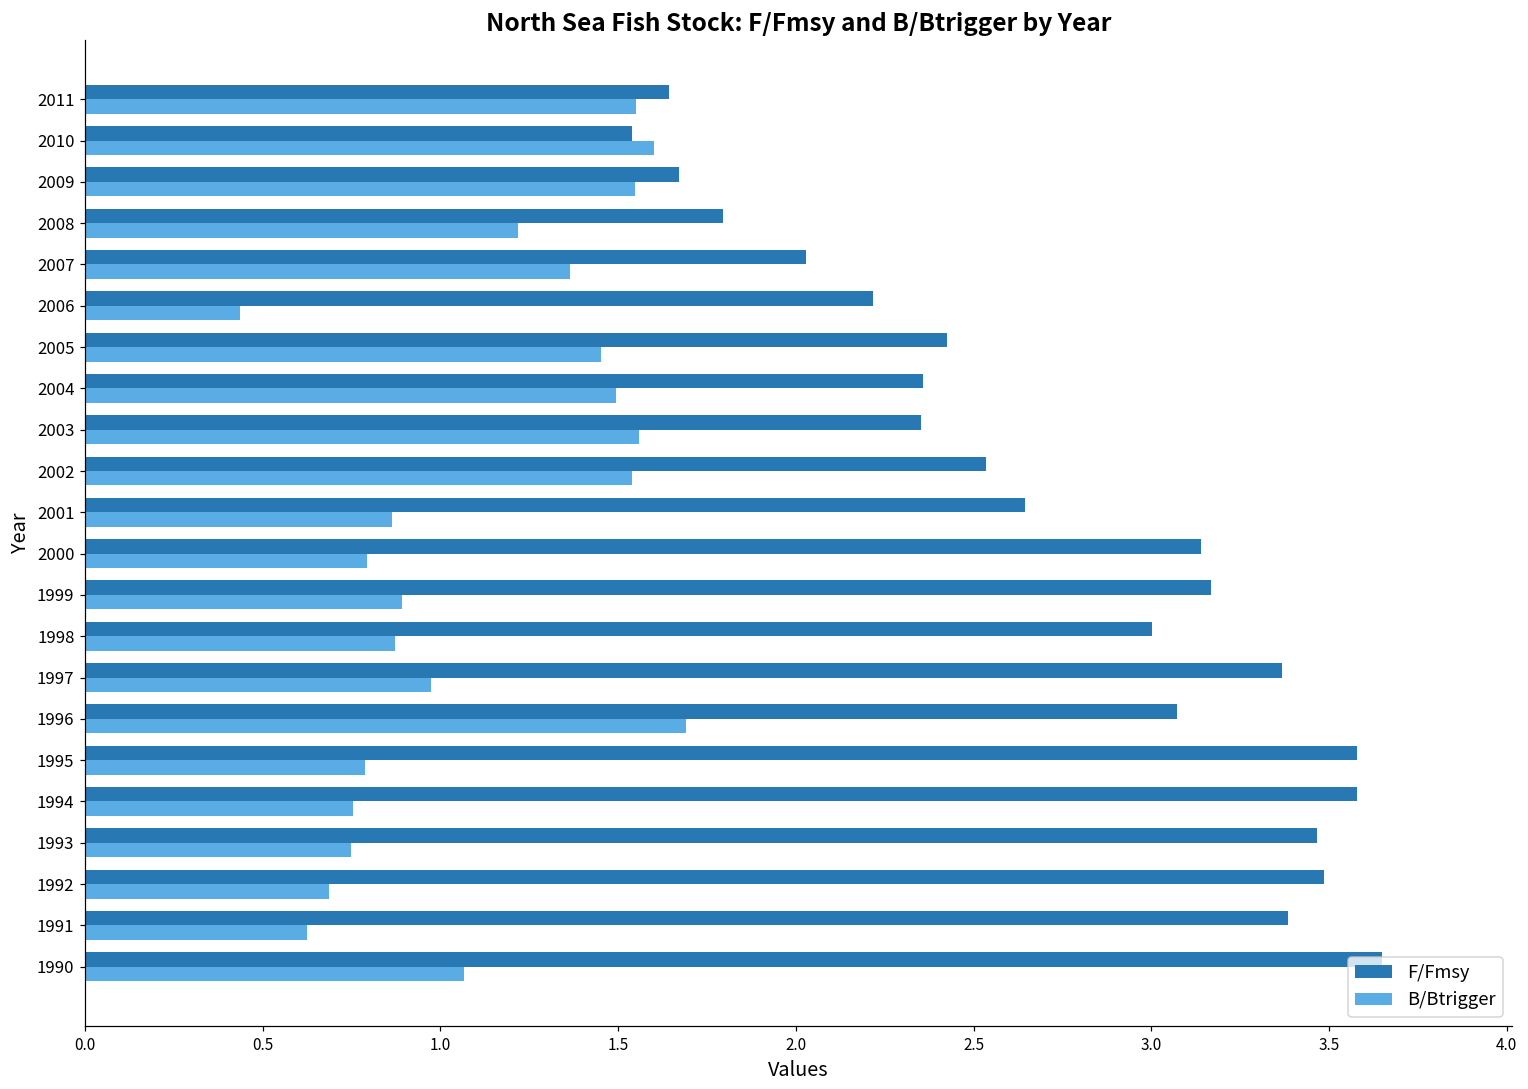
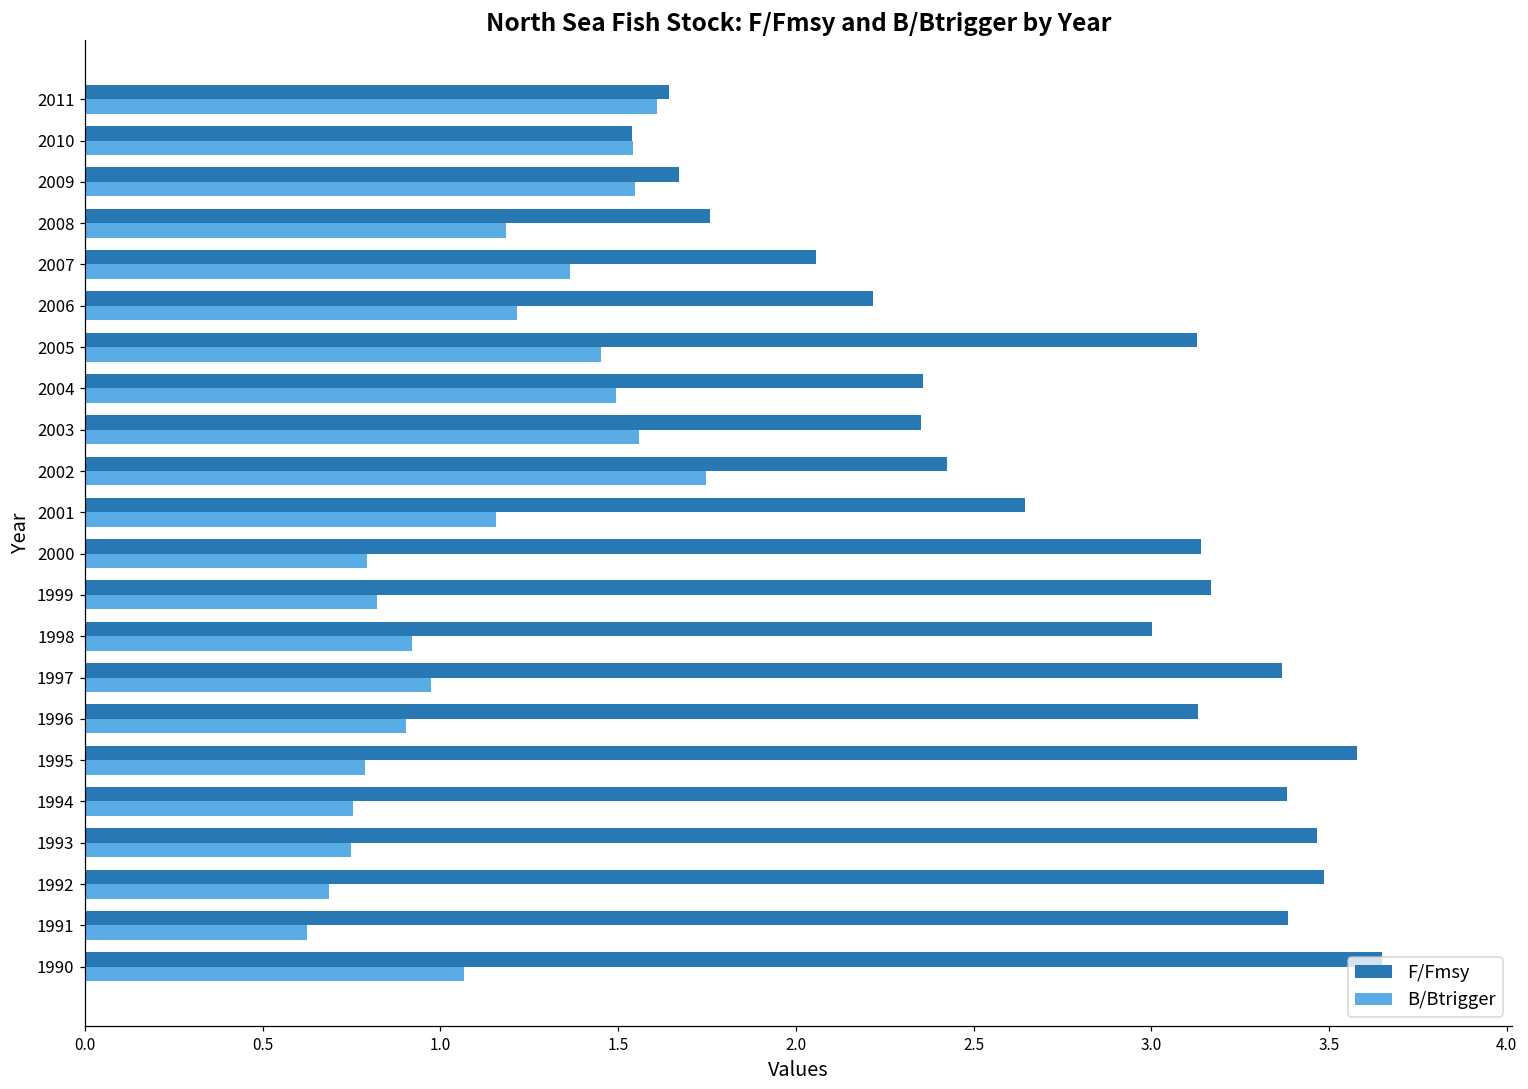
B/Btrigger, 2011: 1.55 -> 1.61
B/Btrigger, 2010: 1.60 -> 1.54
F/Fmsy, 2008: 1.79 -> 1.76
B/Btrigger, 2008: 1.22 -> 1.18
F/Fmsy, 2007: 2.03 -> 2.06
B/Btrigger, 2006: 0.44 -> 1.22
F/Fmsy, 2005: 2.43 -> 3.13
F/Fmsy, 2002: 2.53 -> 2.43
B/Btrigger, 2002: 1.54 -> 1.75
B/Btrigger, 2001: 0.86 -> 1.16
B/Btrigger, 1999: 0.89 -> 0.82
B/Btrigger, 1998: 0.87 -> 0.92
F/Fmsy, 1996: 3.07 -> 3.13
B/Btrigger, 1996: 1.69 -> 0.90
F/Fmsy, 1994: 3.58 -> 3.38
